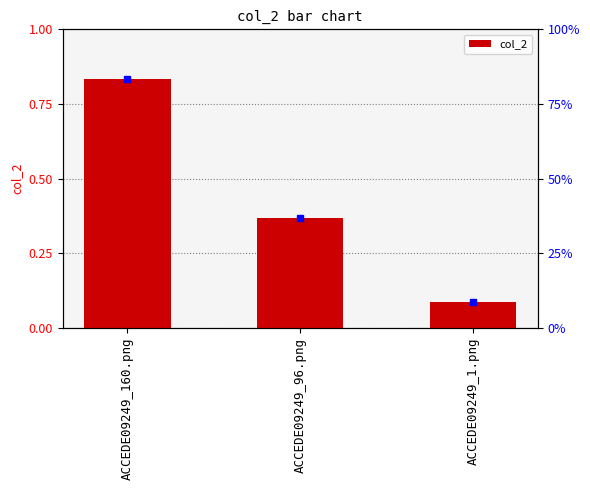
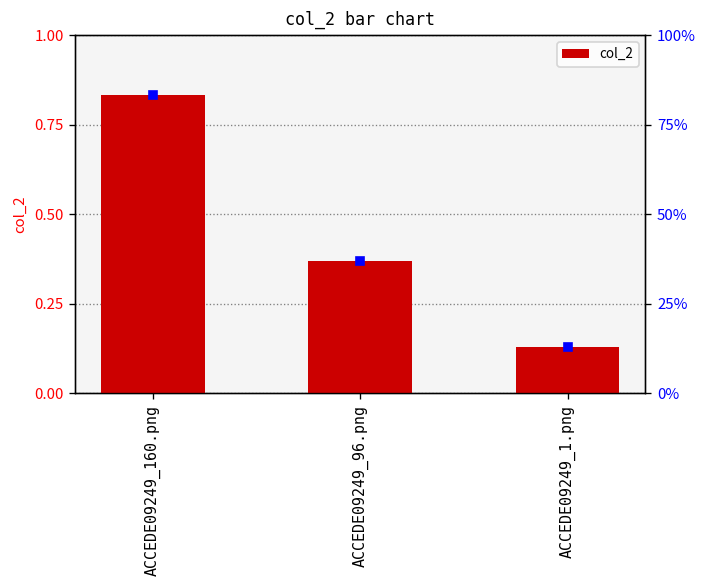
col_2, ACCEDE09249_1.png: 0.09 -> 0.13
